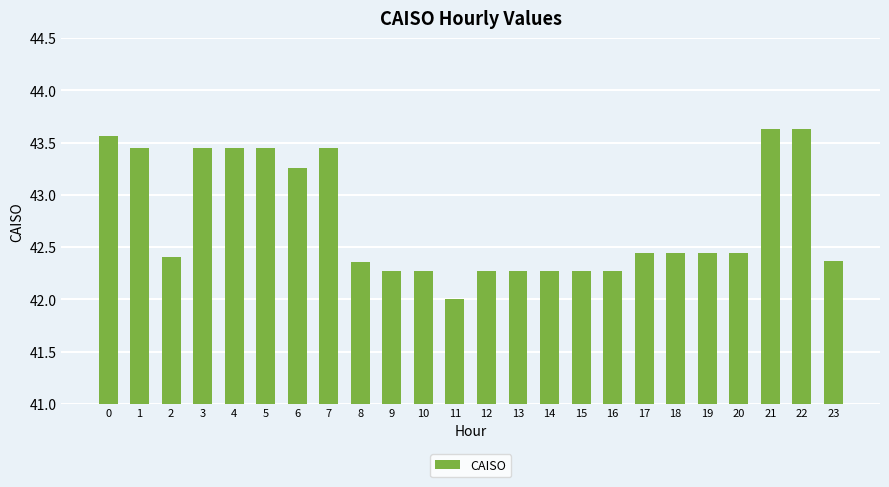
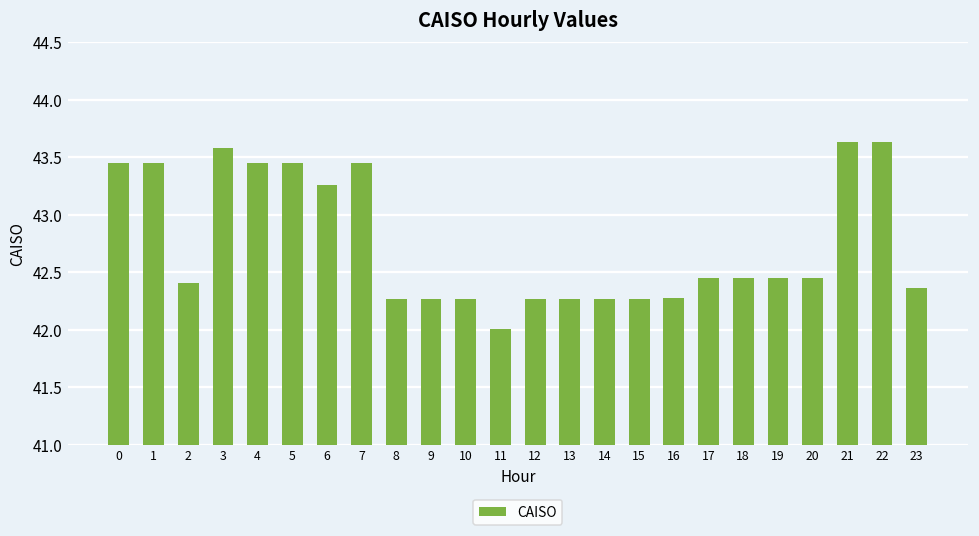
0: 43.56 -> 43.45
3: 43.45 -> 43.58
8: 42.35 -> 42.27
